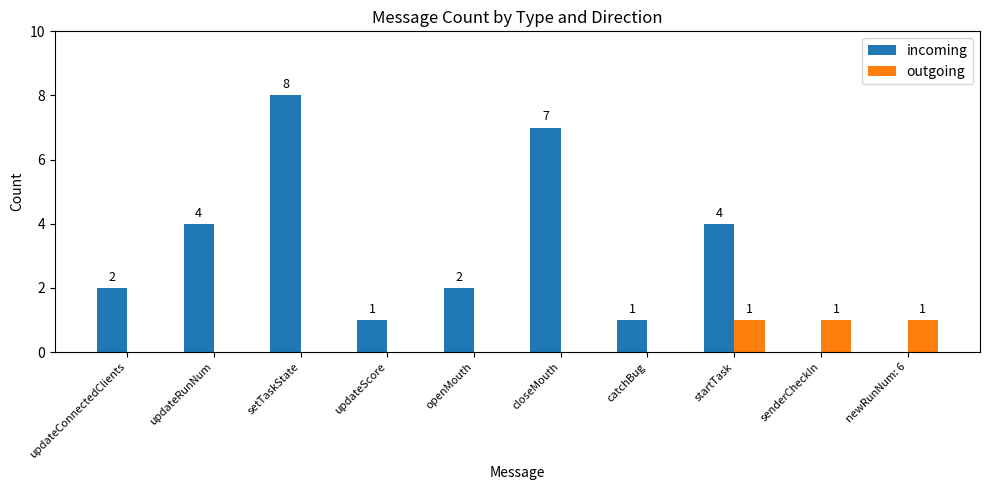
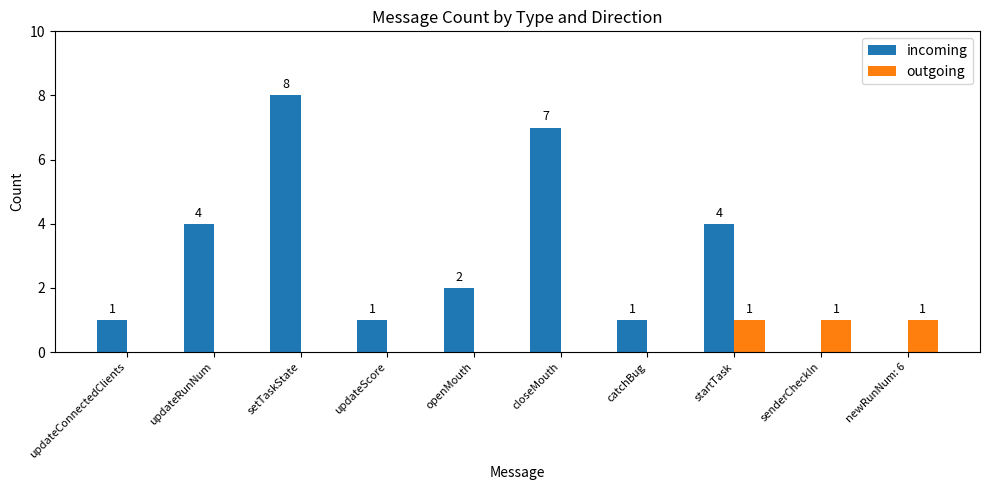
incoming, updateConnectedClients: 2 -> 1
